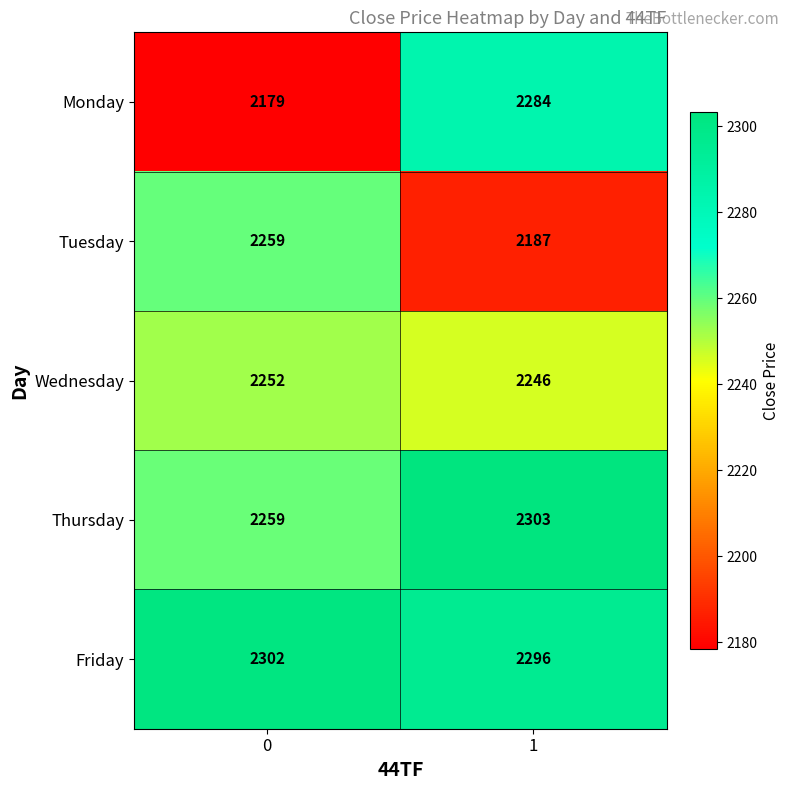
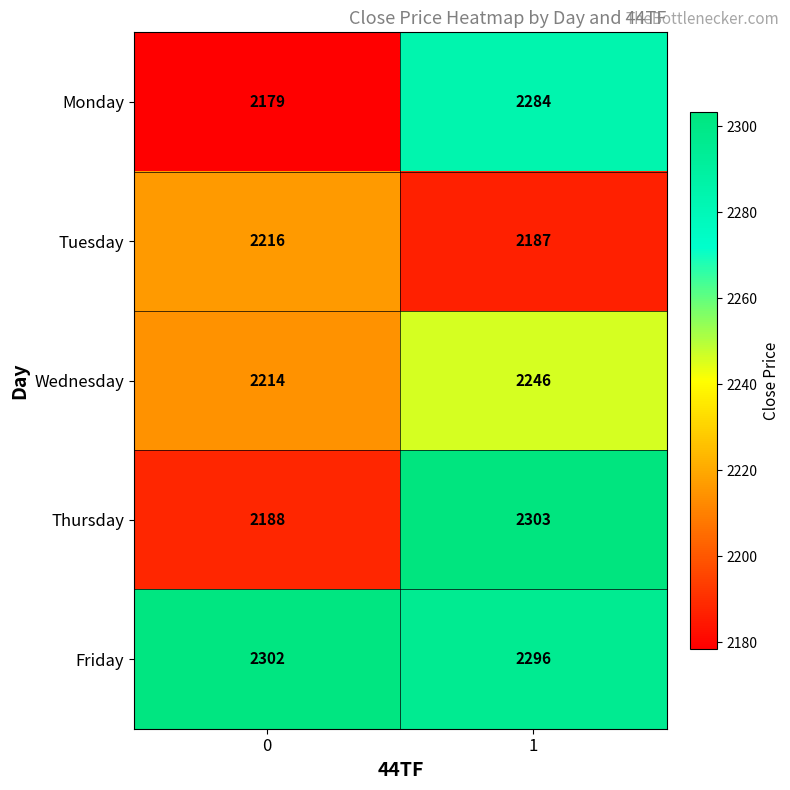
Tuesday, 0: 2259 -> 2216
Wednesday, 0: 2252 -> 2214
Thursday, 0: 2259 -> 2188
